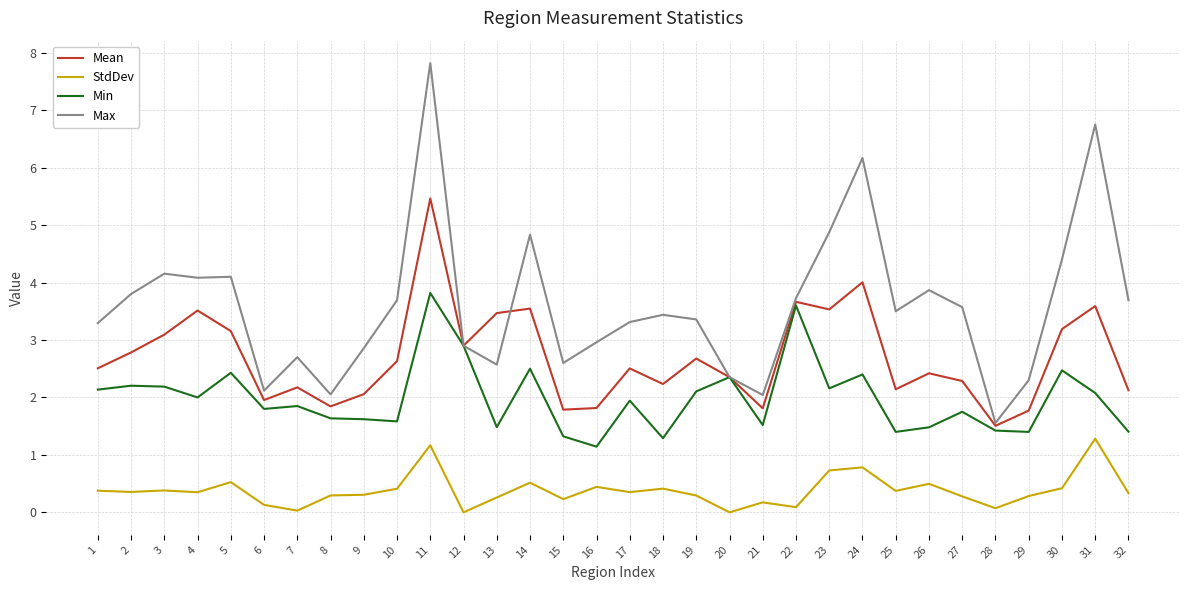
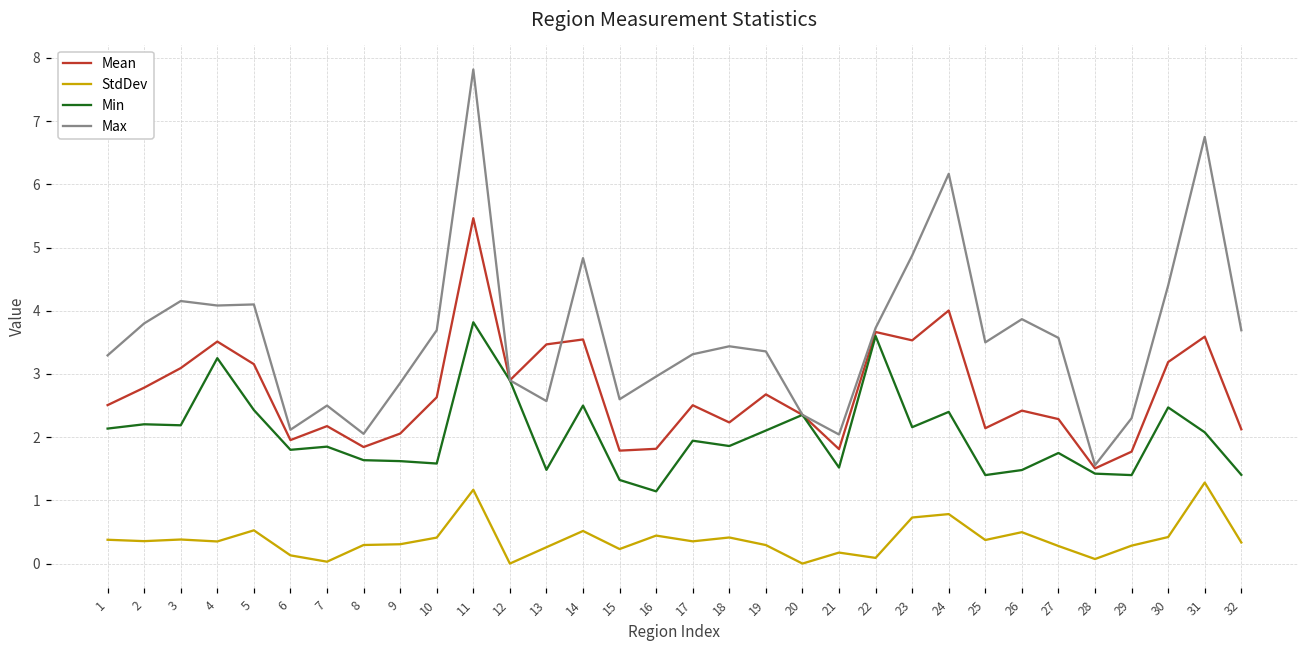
Min, 4: 2.0 -> 3.3
Max, 7: 2.7 -> 2.5
Min, 18: 1.3 -> 1.9
